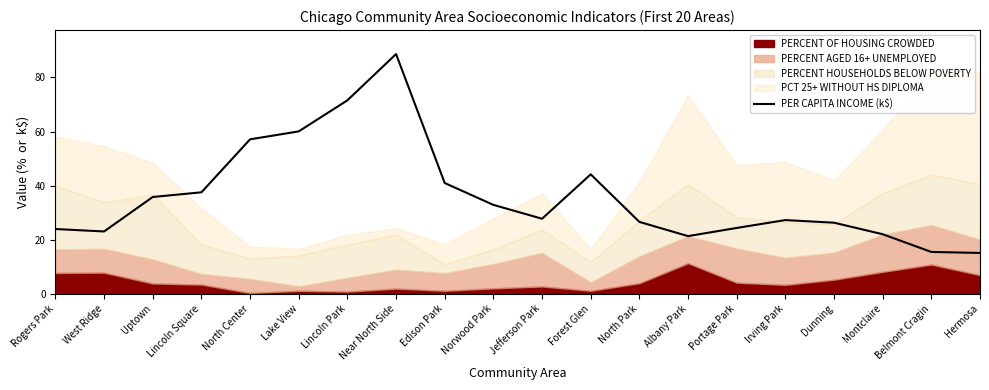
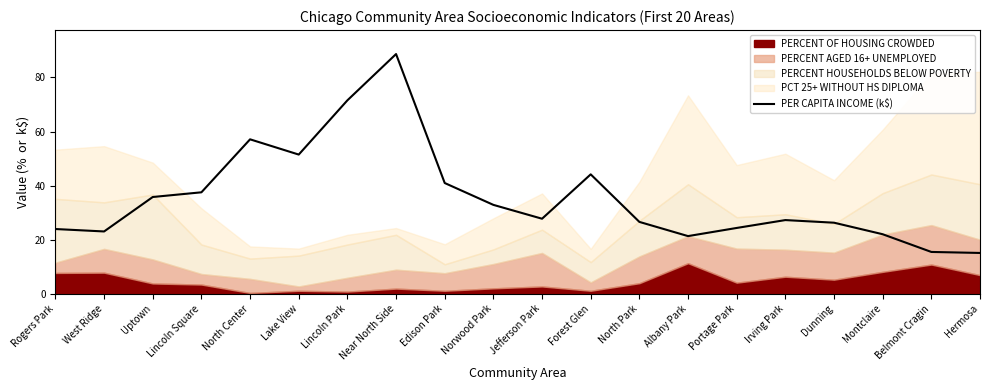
PERCENT AGED 16+ UNEMPLOYED, Rogers Park: 9 -> 4
PER CAPITA INCOME (k$), Lake View: 60 -> 51
PERCENT OF HOUSING CROWDED, Irving Park: 3 -> 6
